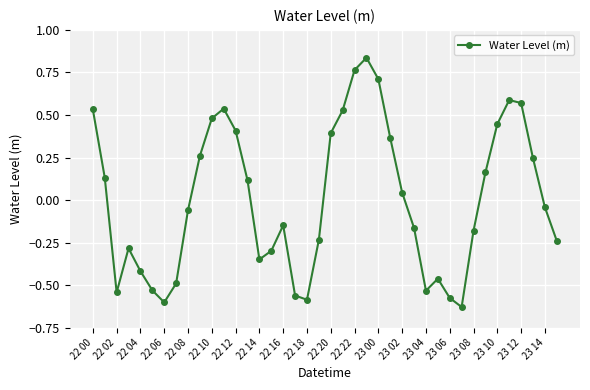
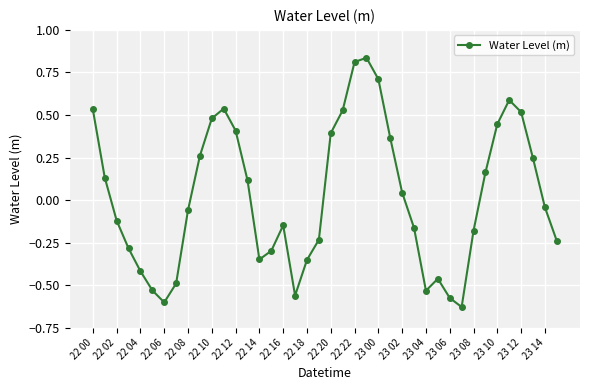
22 02: -0.54 -> -0.12
22 18: -0.59 -> -0.35
22 22: 0.76 -> 0.81
23 12: 0.57 -> 0.52
